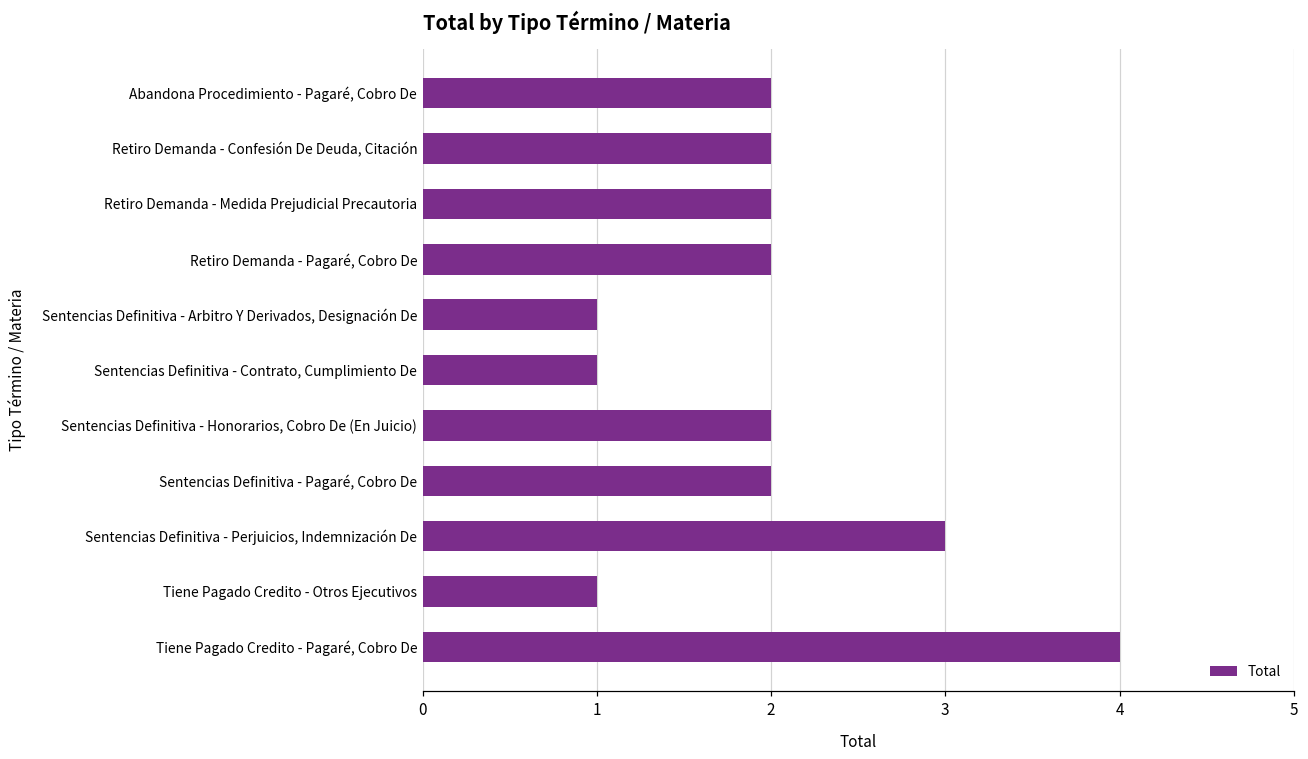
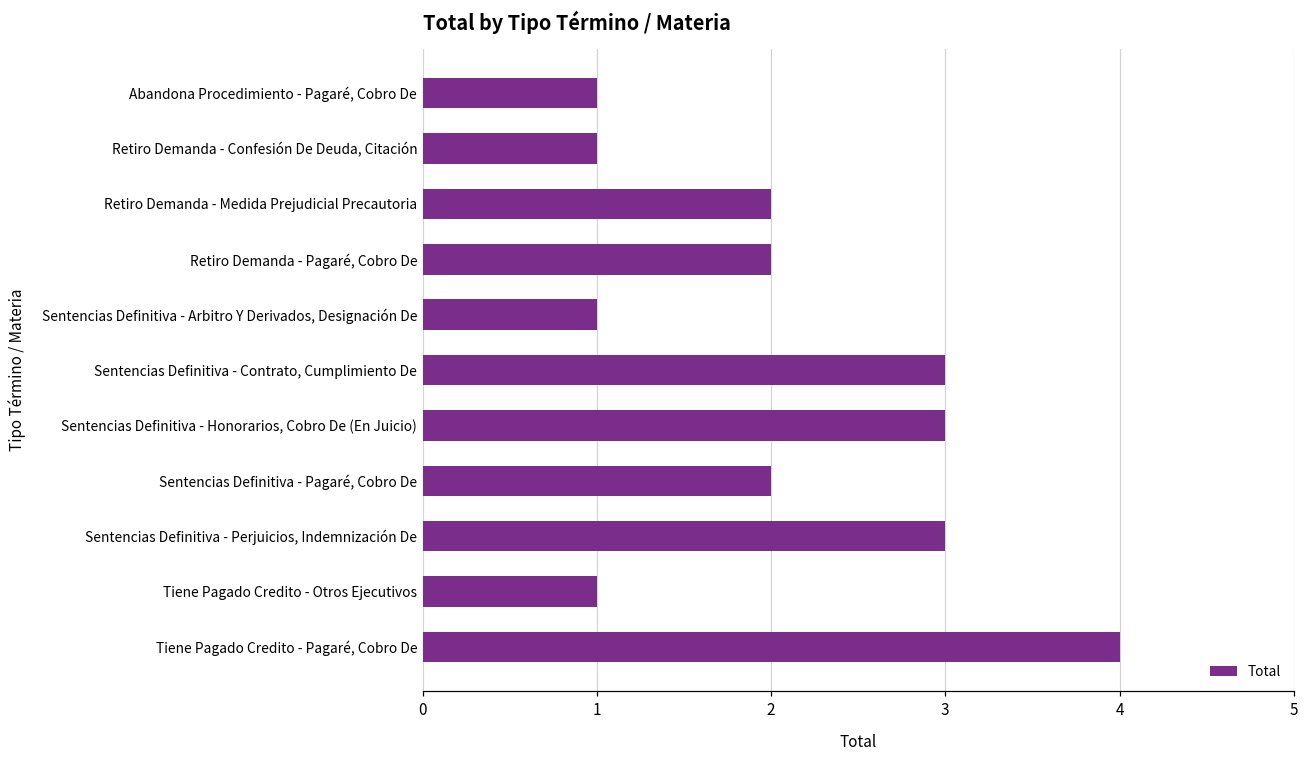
Abandona Procedimiento - Pagaré, Cobro De: 2 -> 1
Retiro Demanda - Confesión De Deuda, Citación: 2 -> 1
Sentencias Definitiva - Contrato, Cumplimiento De: 1 -> 3
Sentencias Definitiva - Honorarios, Cobro De (En Juicio): 2 -> 3
